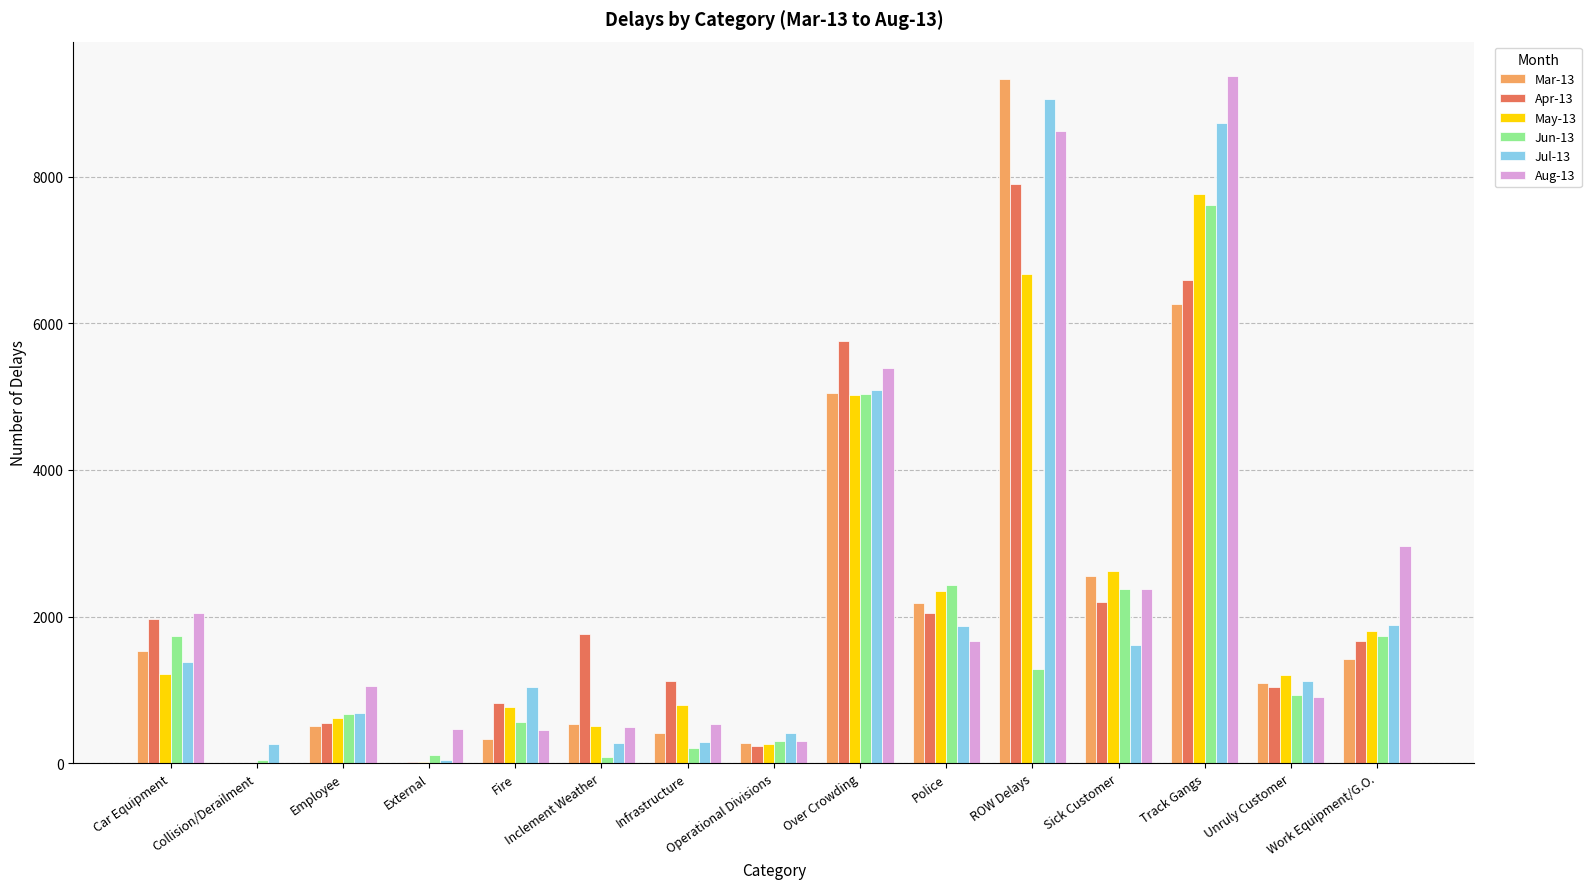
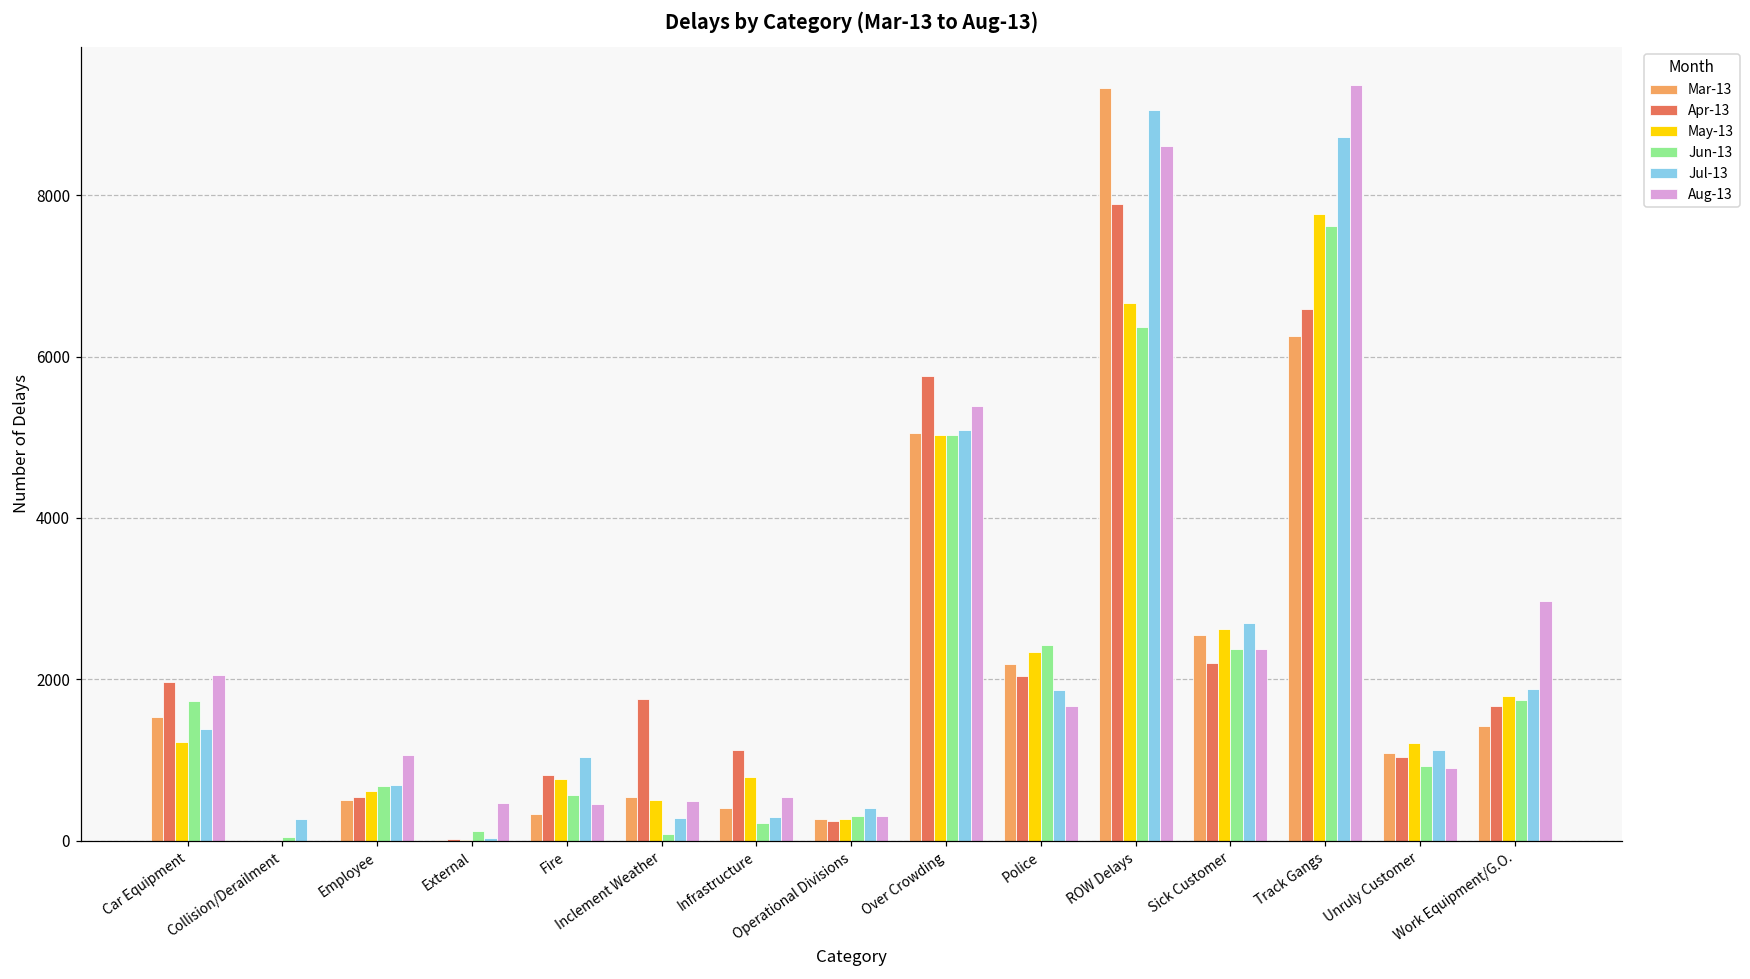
Jun-13, ROW Delays: 1300 -> 6400
Jul-13, Sick Customer: 1600 -> 2700
